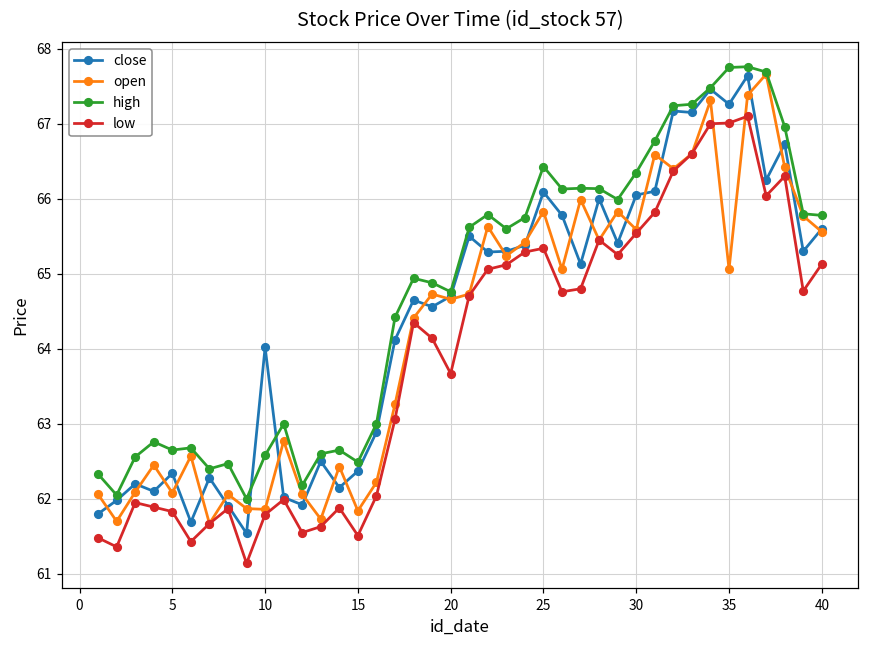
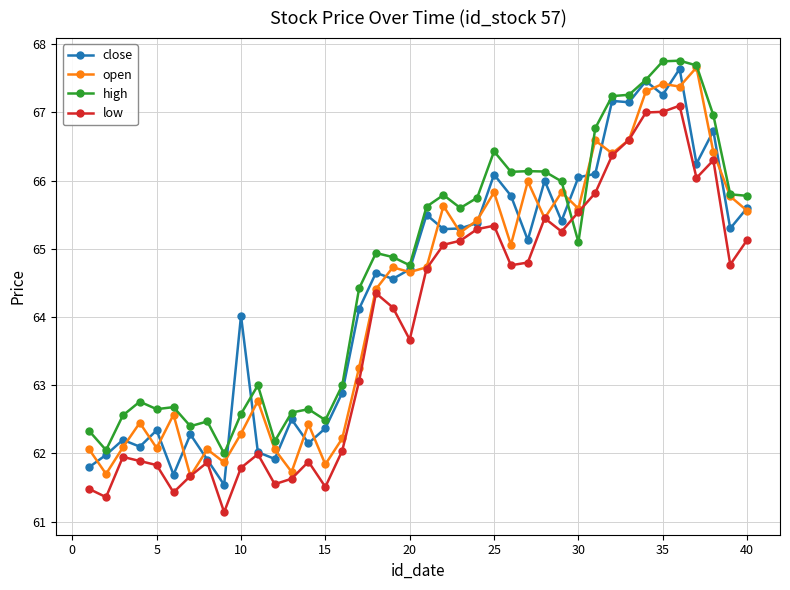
open, 10: 61.9 -> 62.3
high, 30: 66.4 -> 65.1
open, 35: 65.1 -> 67.4
